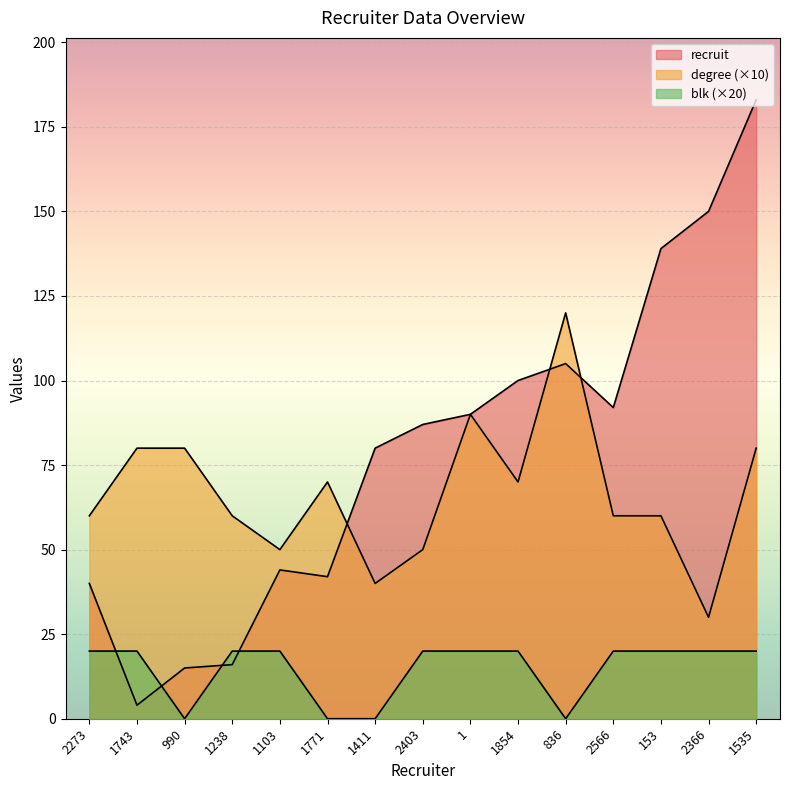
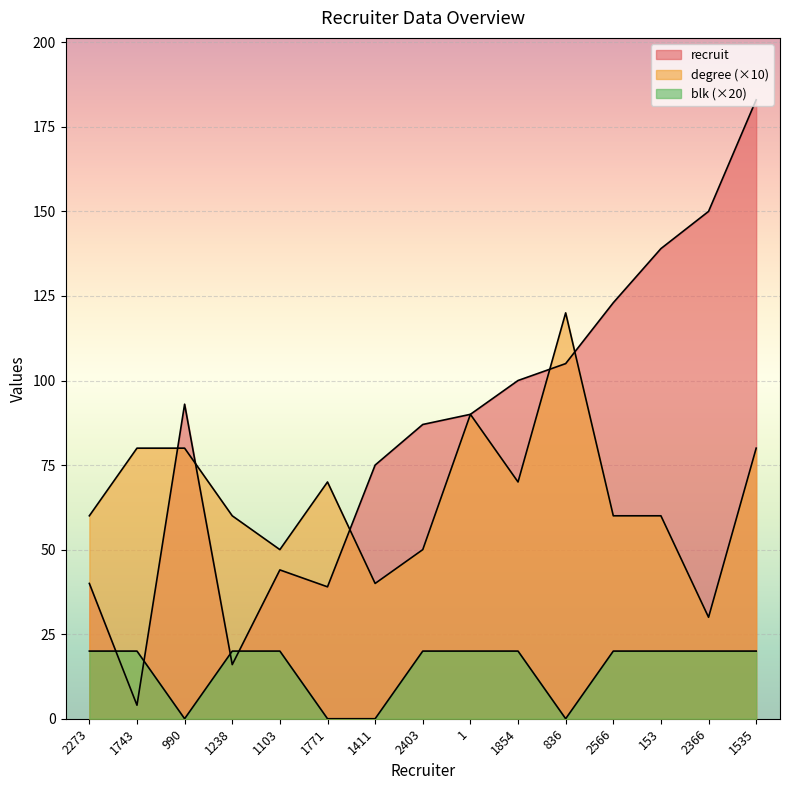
recruit, 990: 15 -> 93
recruit, 1771: 42 -> 39
recruit, 1411: 80 -> 75
recruit, 2566: 92 -> 123
